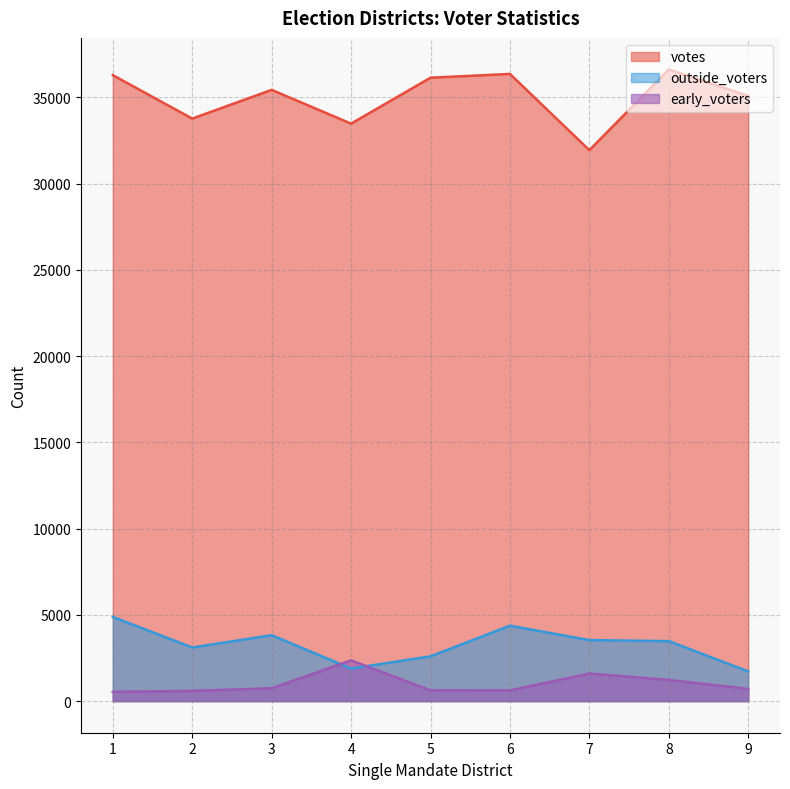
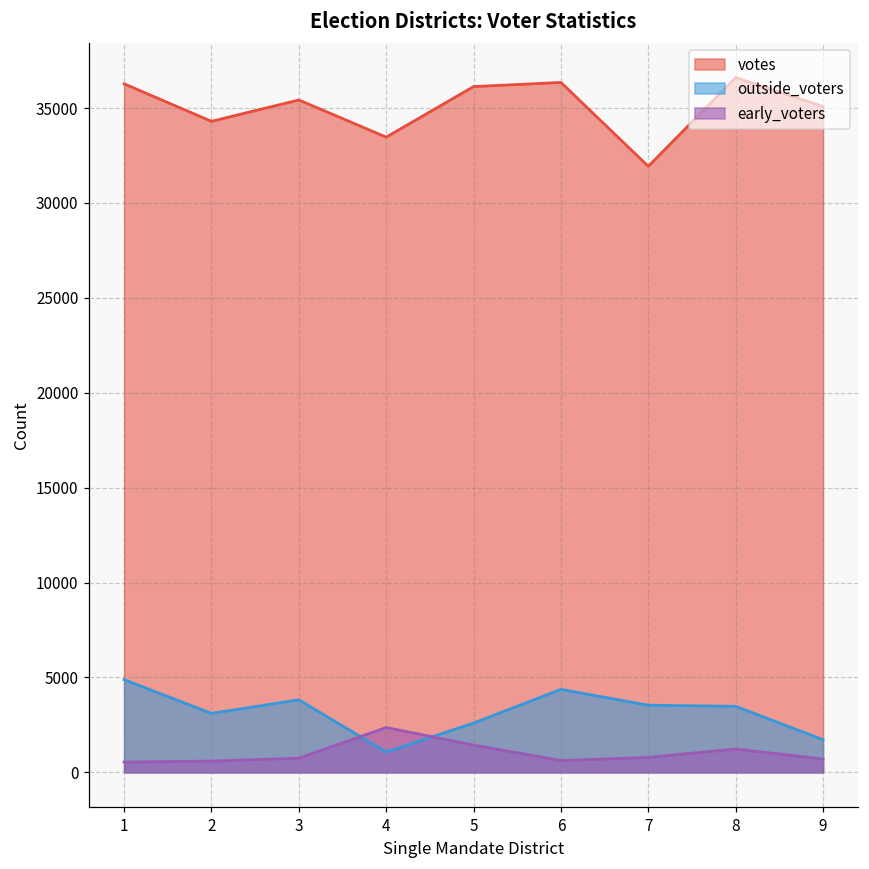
votes, 2: 33800 -> 34300
outside_voters, 4: 1900 -> 1100
early_voters, 5: 600 -> 1400
early_voters, 7: 1600 -> 800
